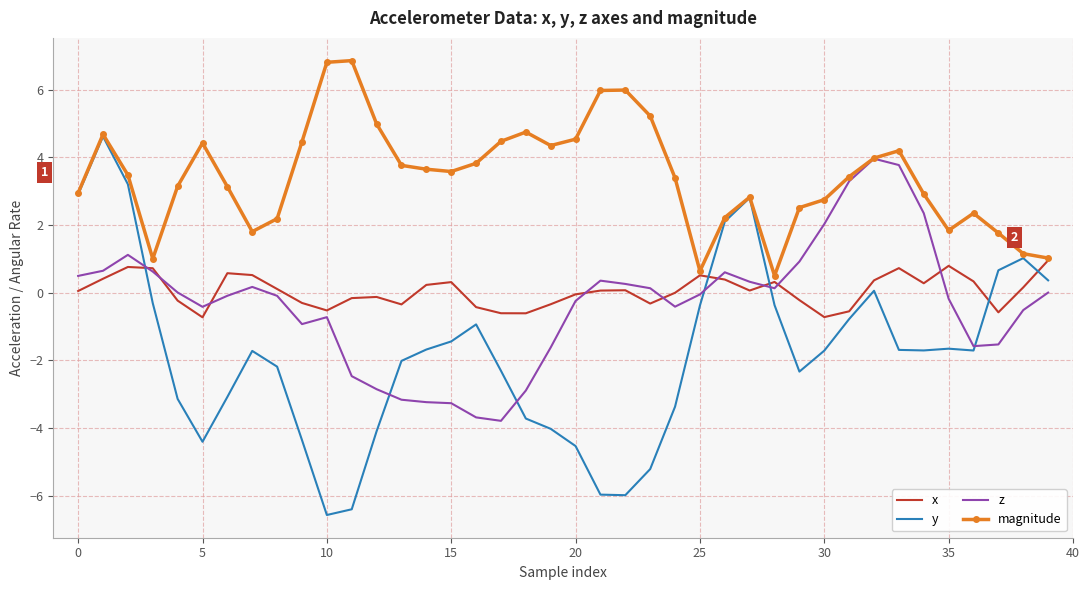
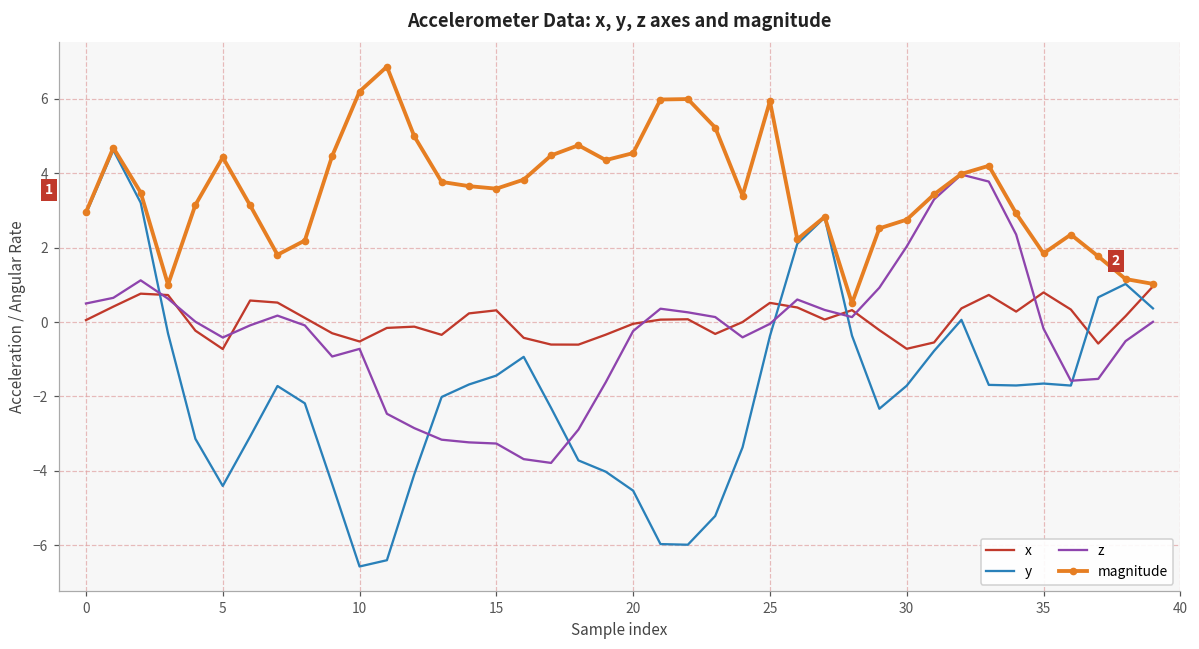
magnitude, 10: 6.8 -> 6.2
magnitude, 25: 0.6 -> 5.9
